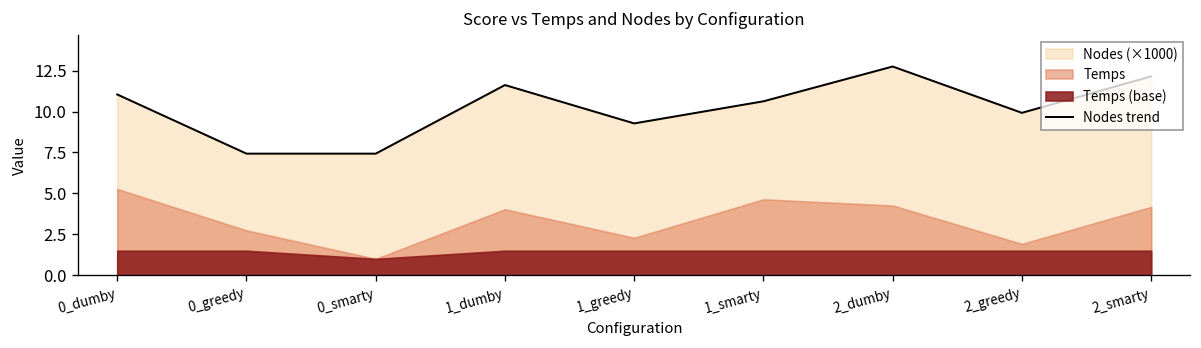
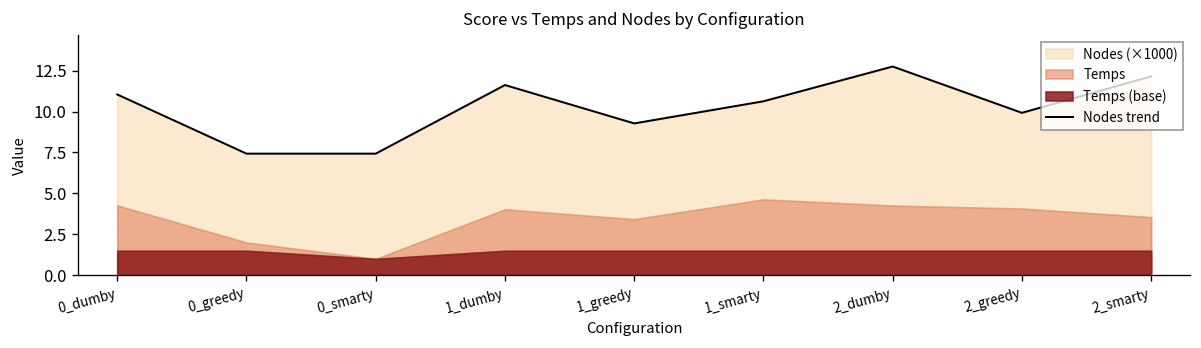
Temps, 0_dumby: 5.3 -> 4.3
Temps, 0_greedy: 2.7 -> 2.0
Temps, 1_greedy: 2.3 -> 3.4
Temps, 2_greedy: 1.9 -> 4.1
Temps, 2_smarty: 4.2 -> 3.6
